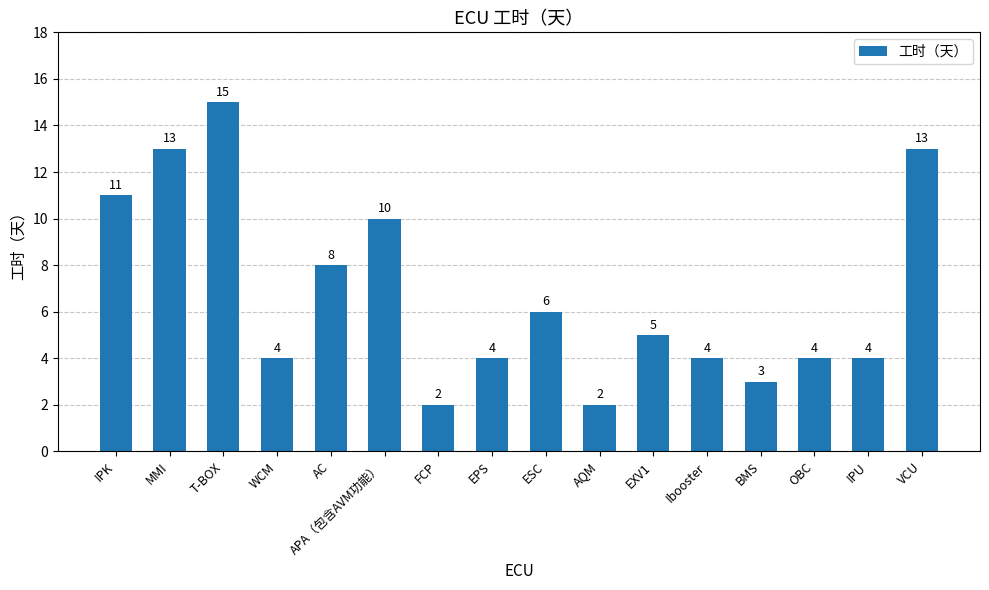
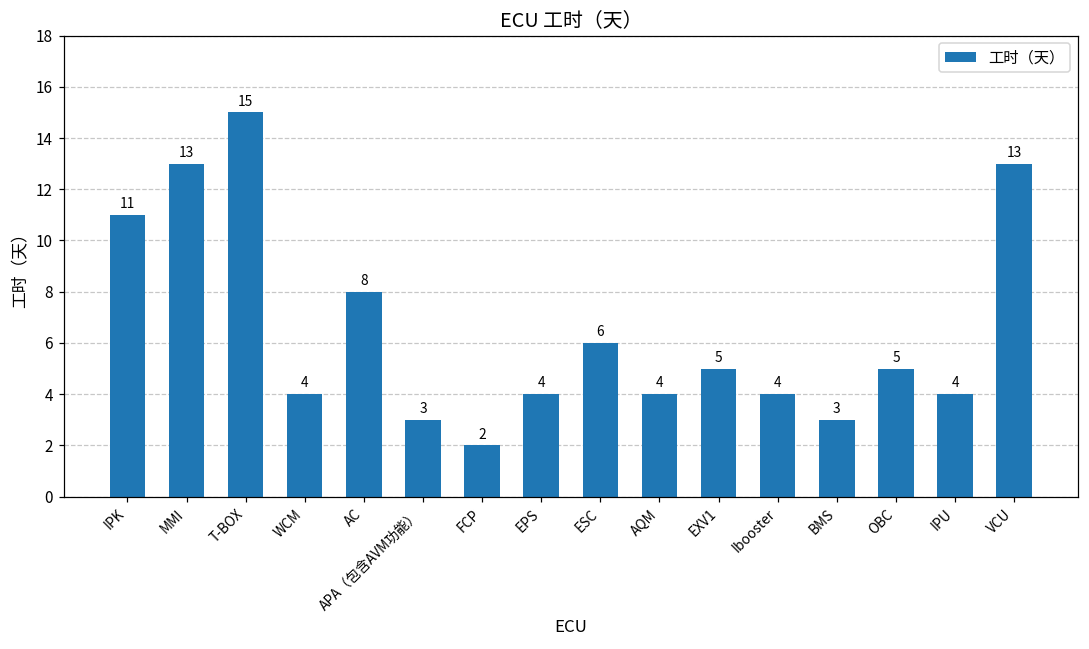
APA（包含AVM功能）: 10 -> 3
AQM: 2 -> 4
OBC: 4 -> 5
